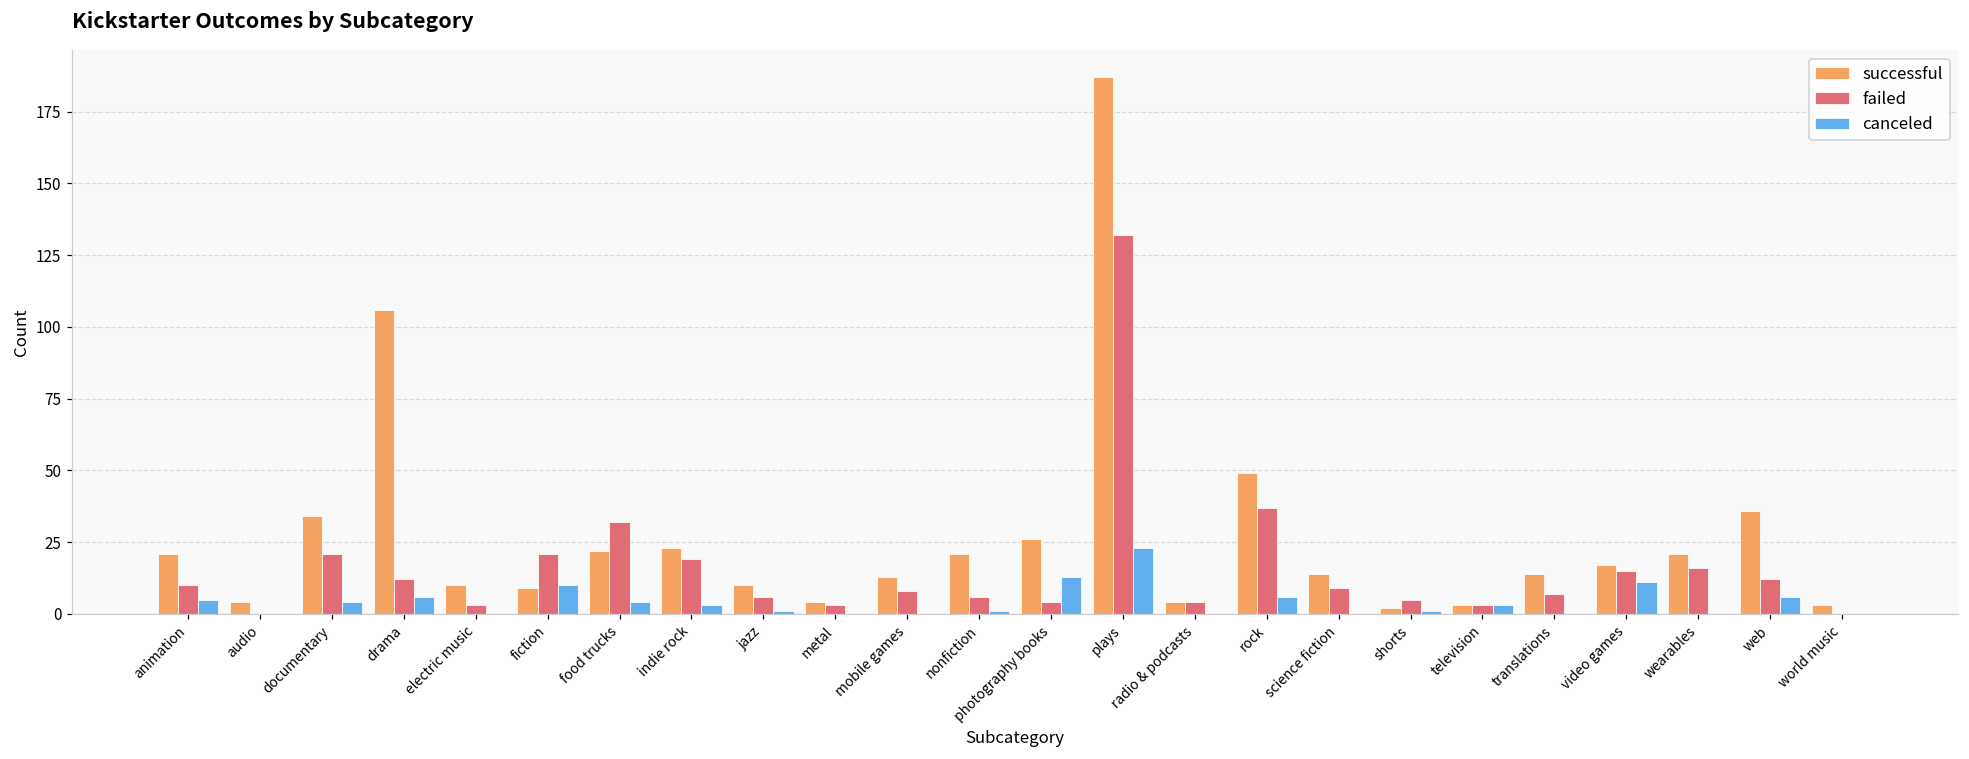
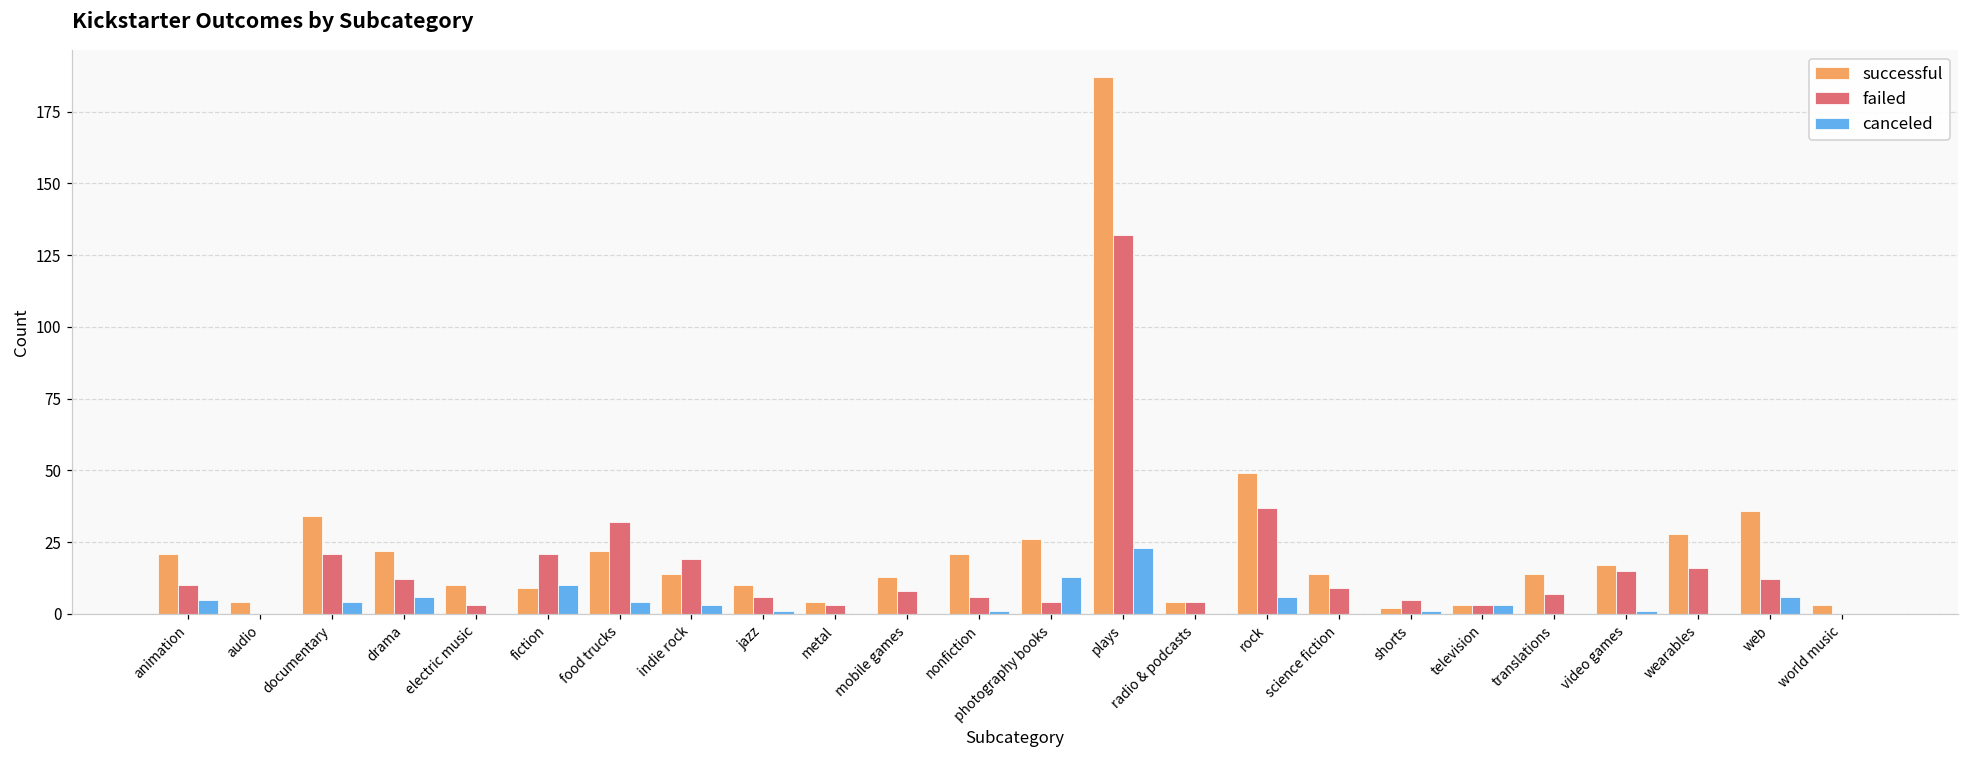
successful, drama: 106 -> 22
successful, indie rock: 23 -> 14
canceled, video games: 11 -> 1
successful, wearables: 21 -> 28
